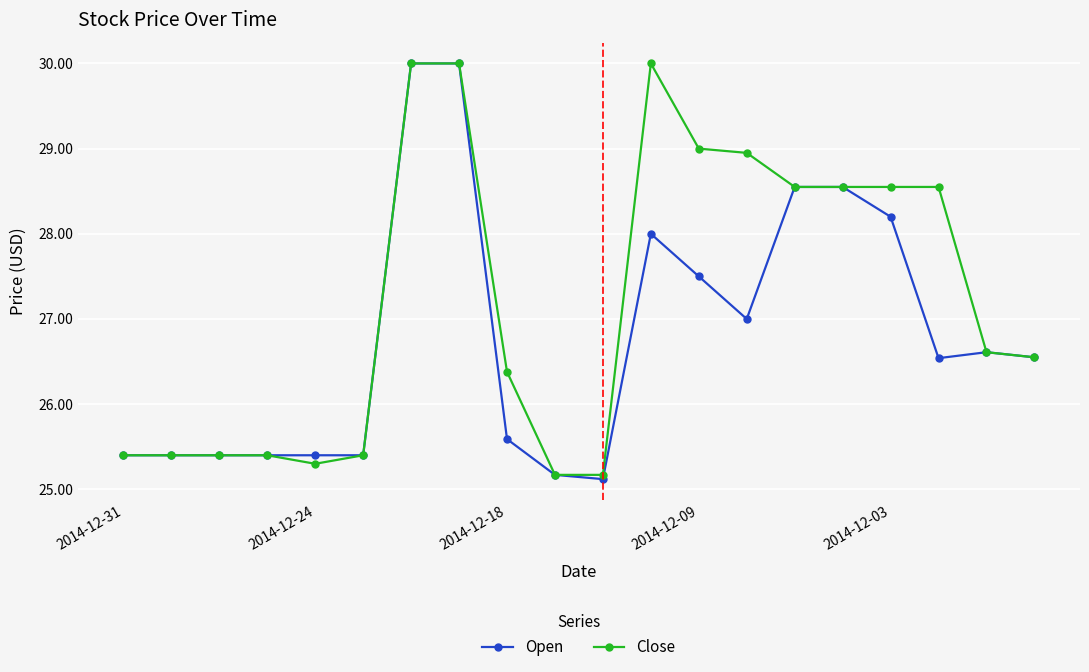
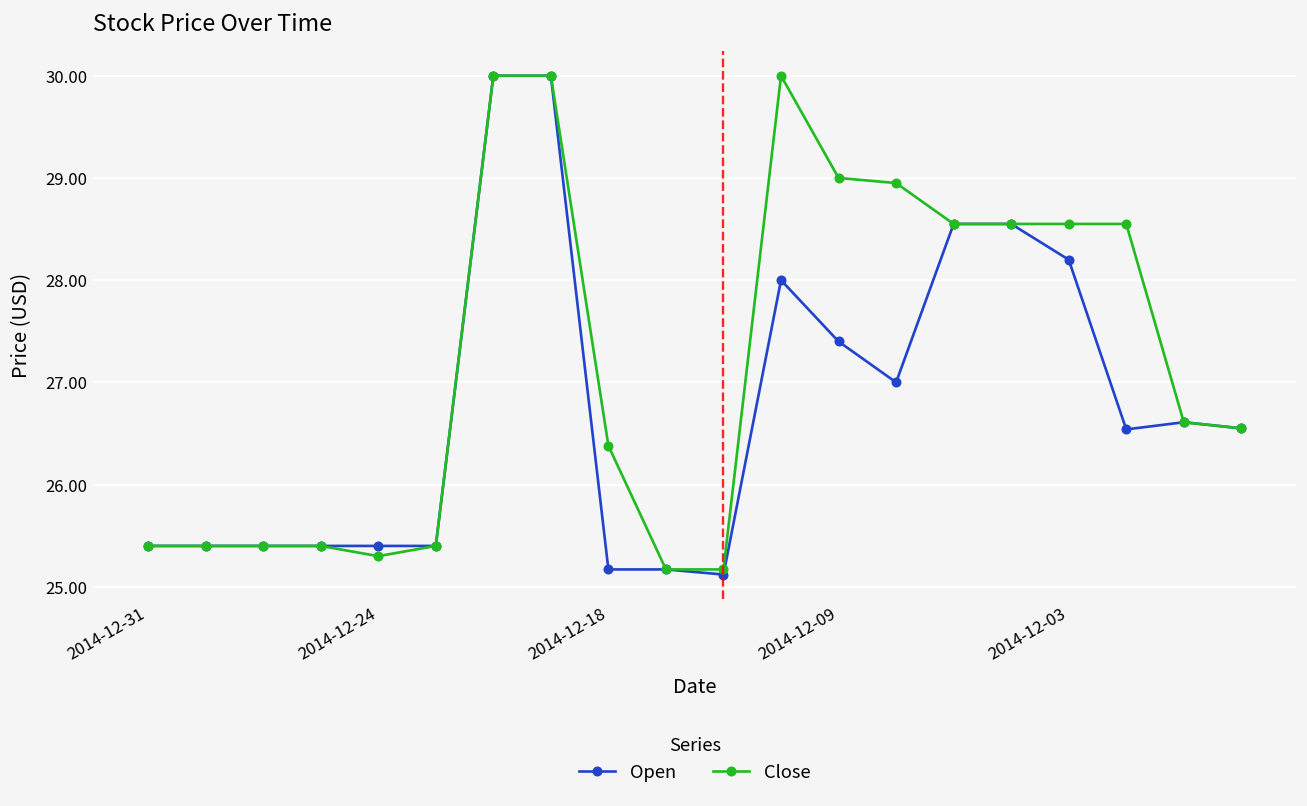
Open, 2014-12-18: 25.6 -> 25.2
Open, 2014-12-09: 27.5 -> 27.4
